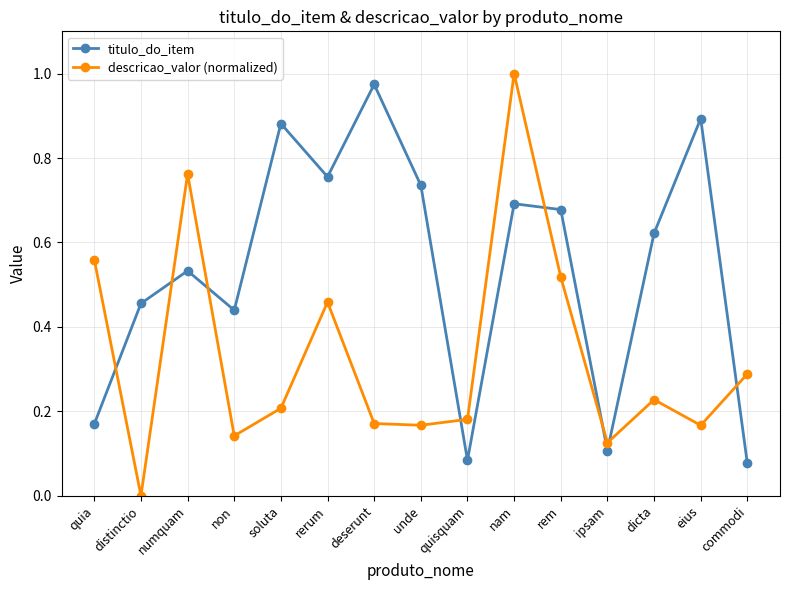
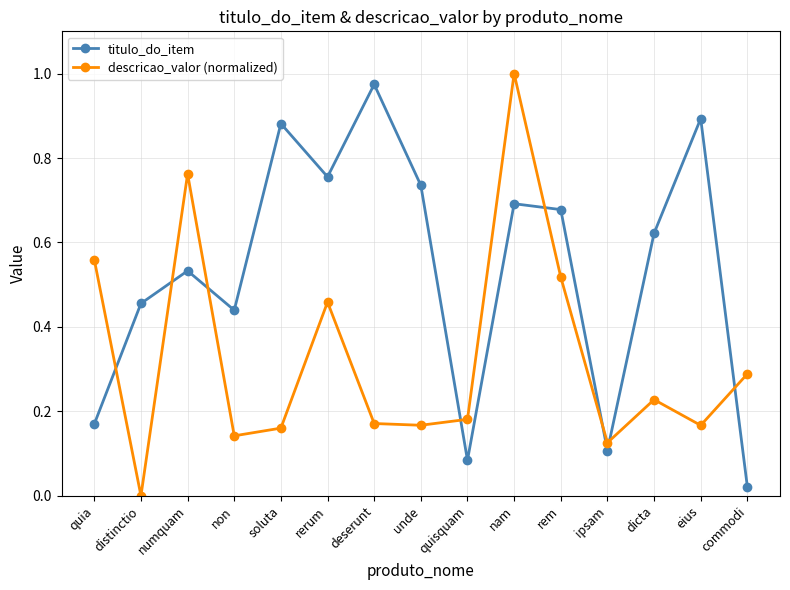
descricao_valor (normalized), soluta: 0.21 -> 0.16
titulo_do_item, commodi: 0.08 -> 0.02
